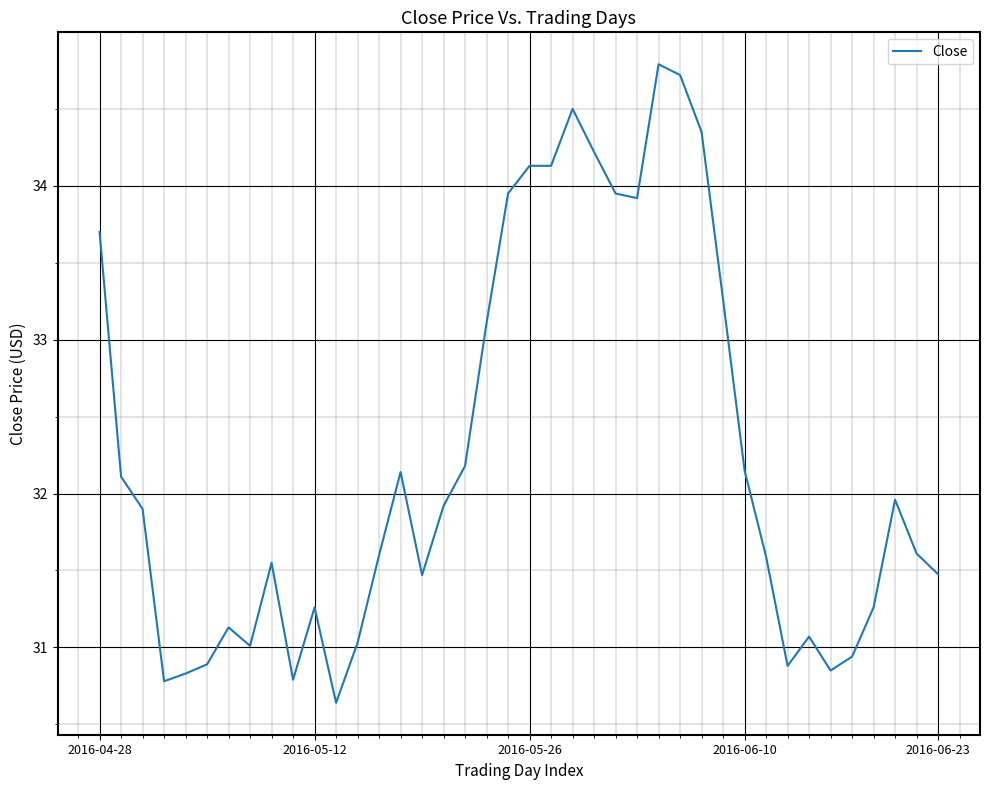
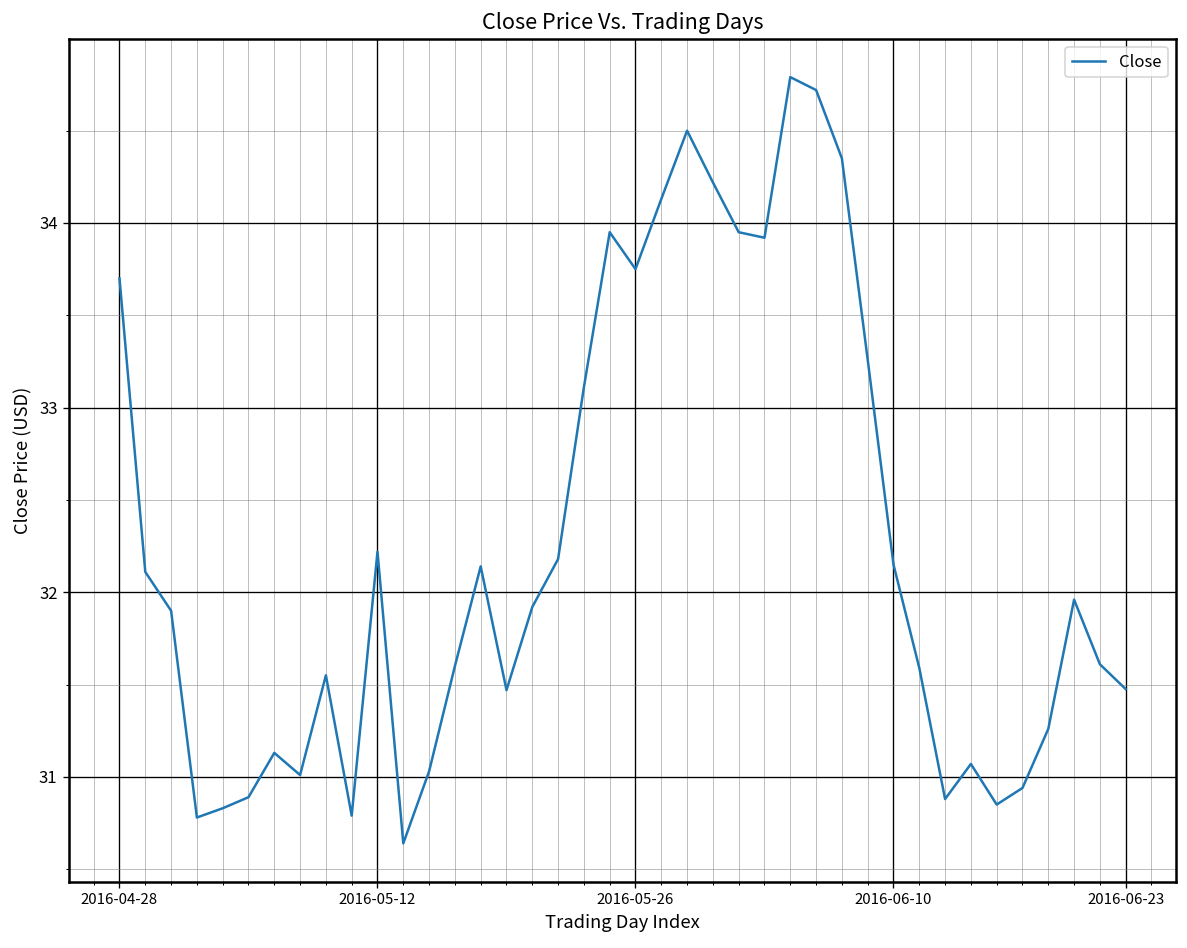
2016-05-12: 31.26 -> 32.22
2016-05-26: 34.13 -> 33.75
